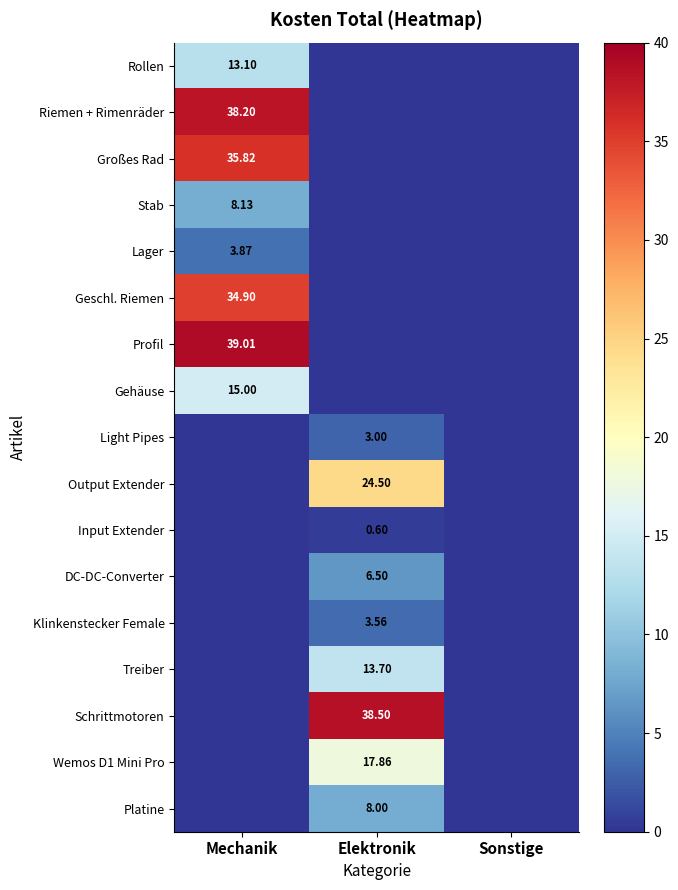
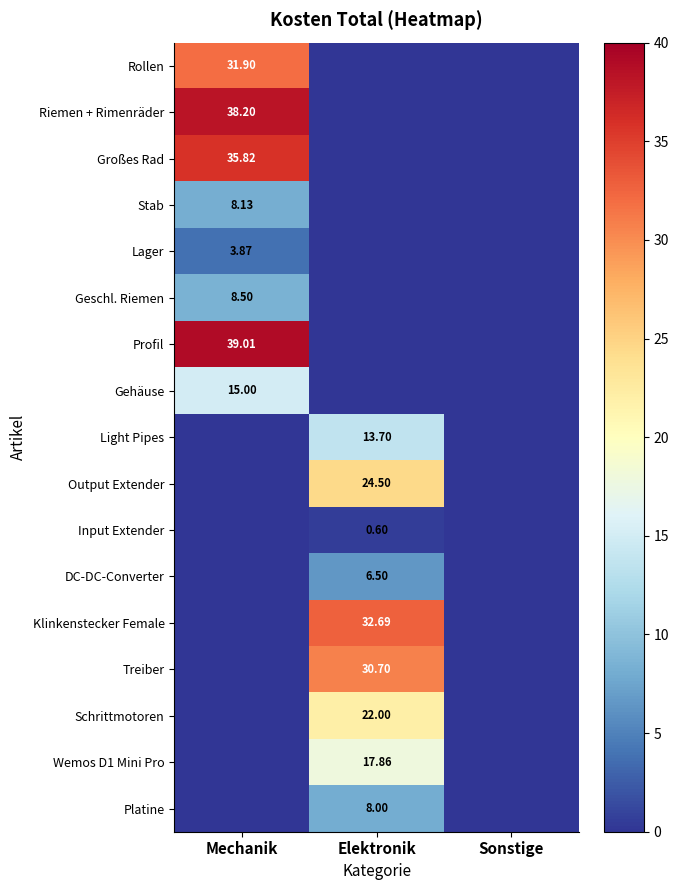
Rollen, Mechanik: 13.10 -> 31.90
Geschl. Riemen, Mechanik: 34.90 -> 8.50
Light Pipes, Elektronik: 3.00 -> 13.70
Klinkenstecker Female, Elektronik: 3.56 -> 32.69
Treiber, Elektronik: 13.70 -> 30.70
Schrittmotoren, Elektronik: 38.50 -> 22.00
